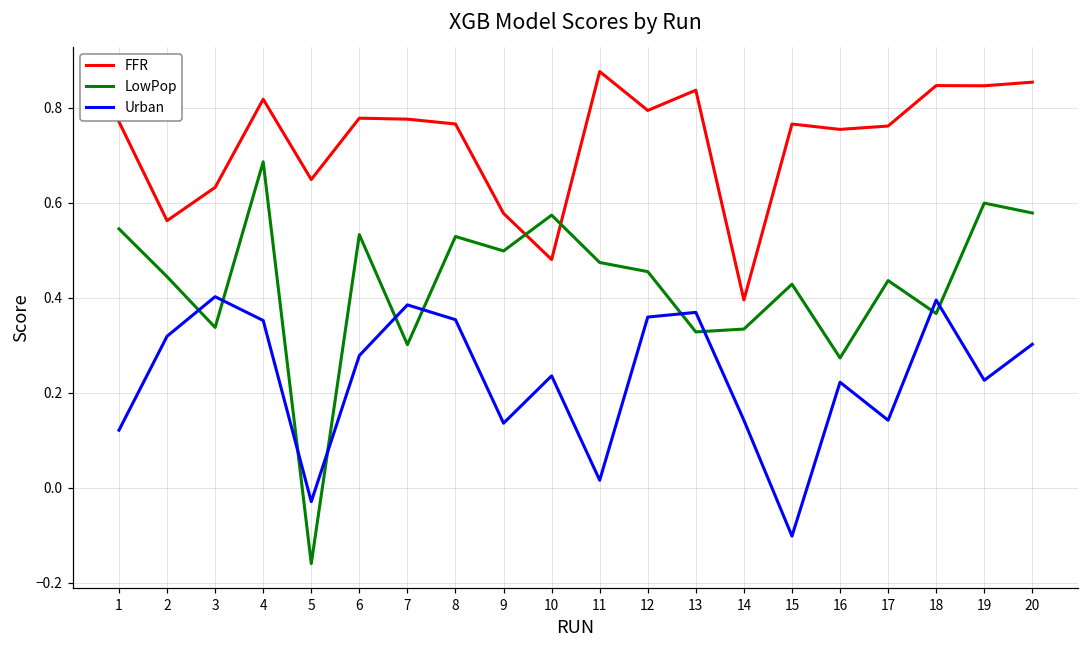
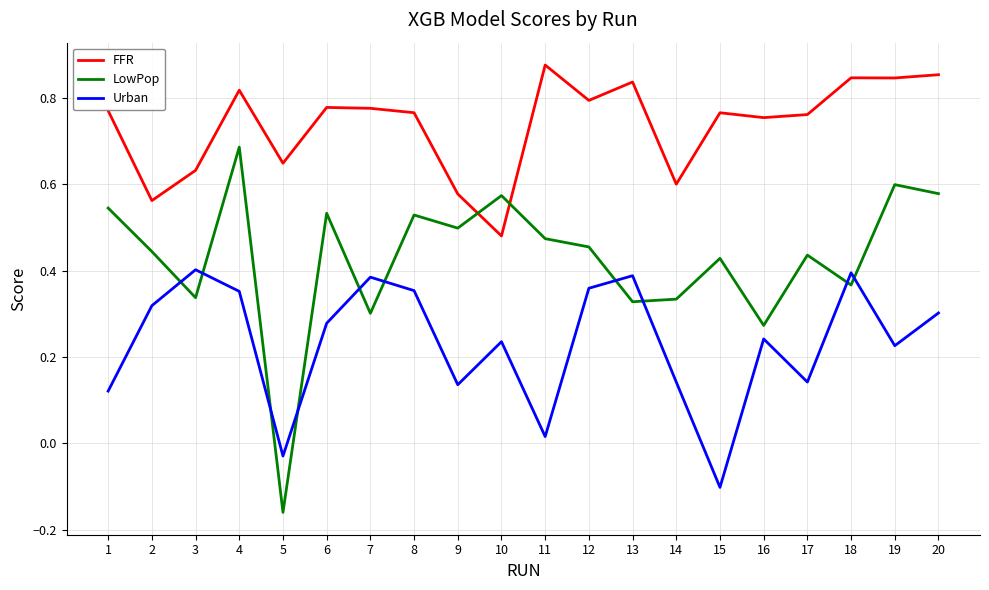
Urban, 13: 0.37 -> 0.39
FFR, 14: 0.40 -> 0.60
Urban, 16: 0.22 -> 0.24
